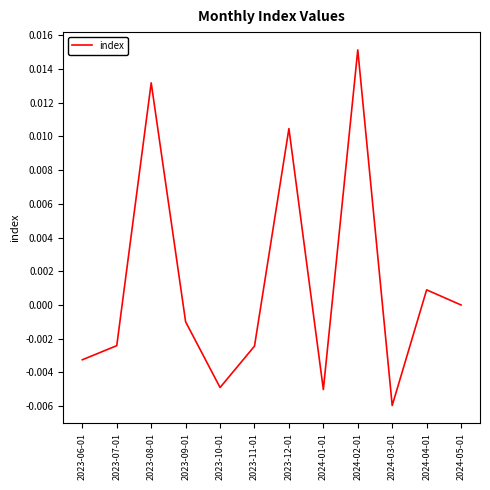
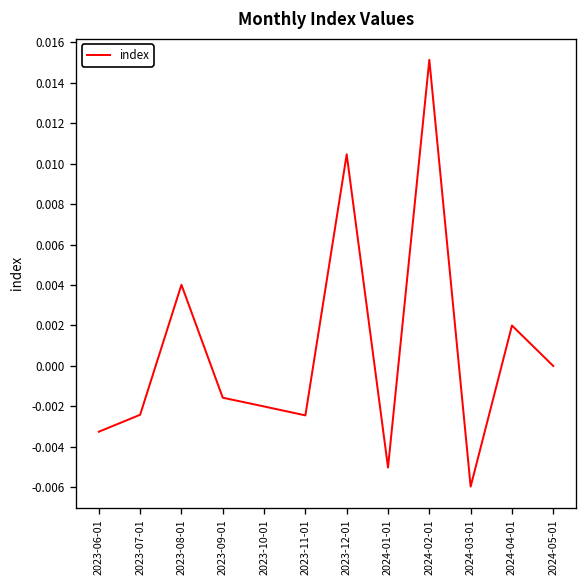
2023-08-01: 0.0132 -> 0.0040
2023-09-01: -0.0010 -> -0.0016
2023-10-01: -0.0049 -> -0.0020
2024-04-01: 0.0009 -> 0.0020
